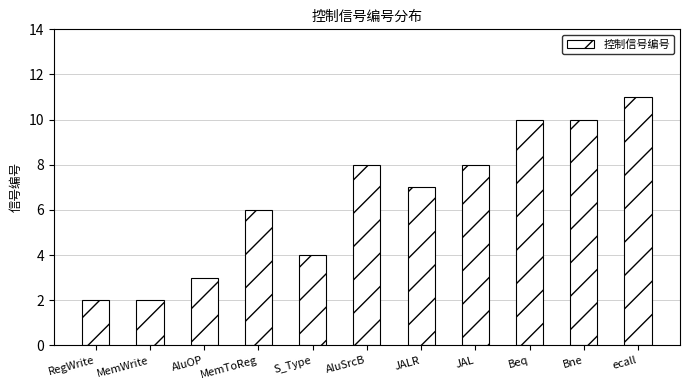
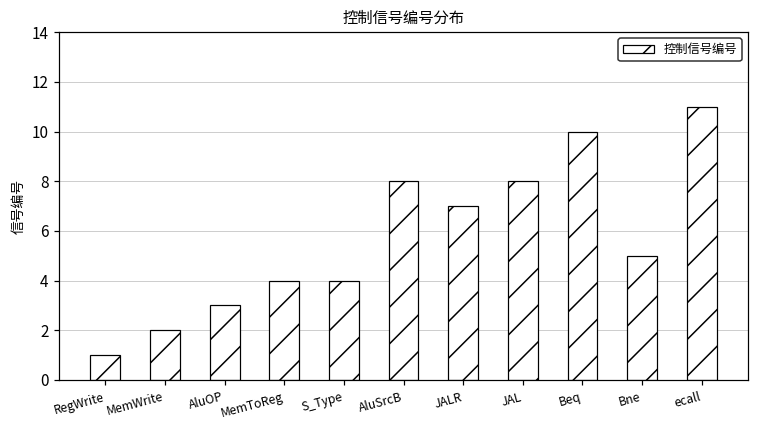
RegWrite: 2 -> 1
MemToReg: 6 -> 4
Bne: 10 -> 5
